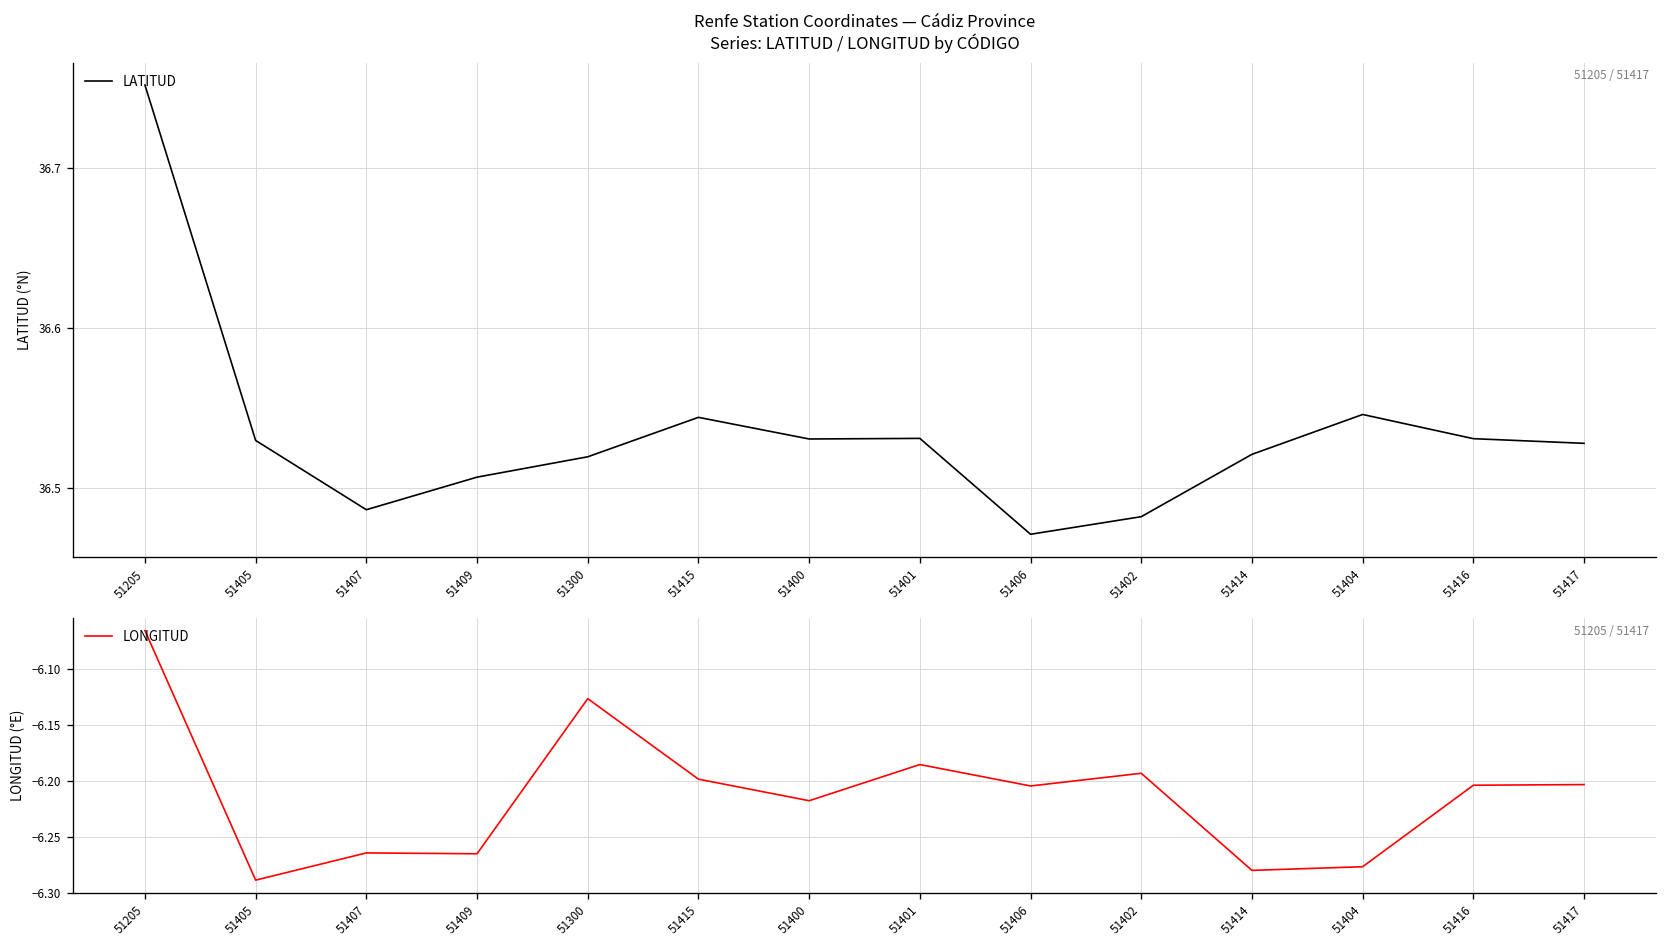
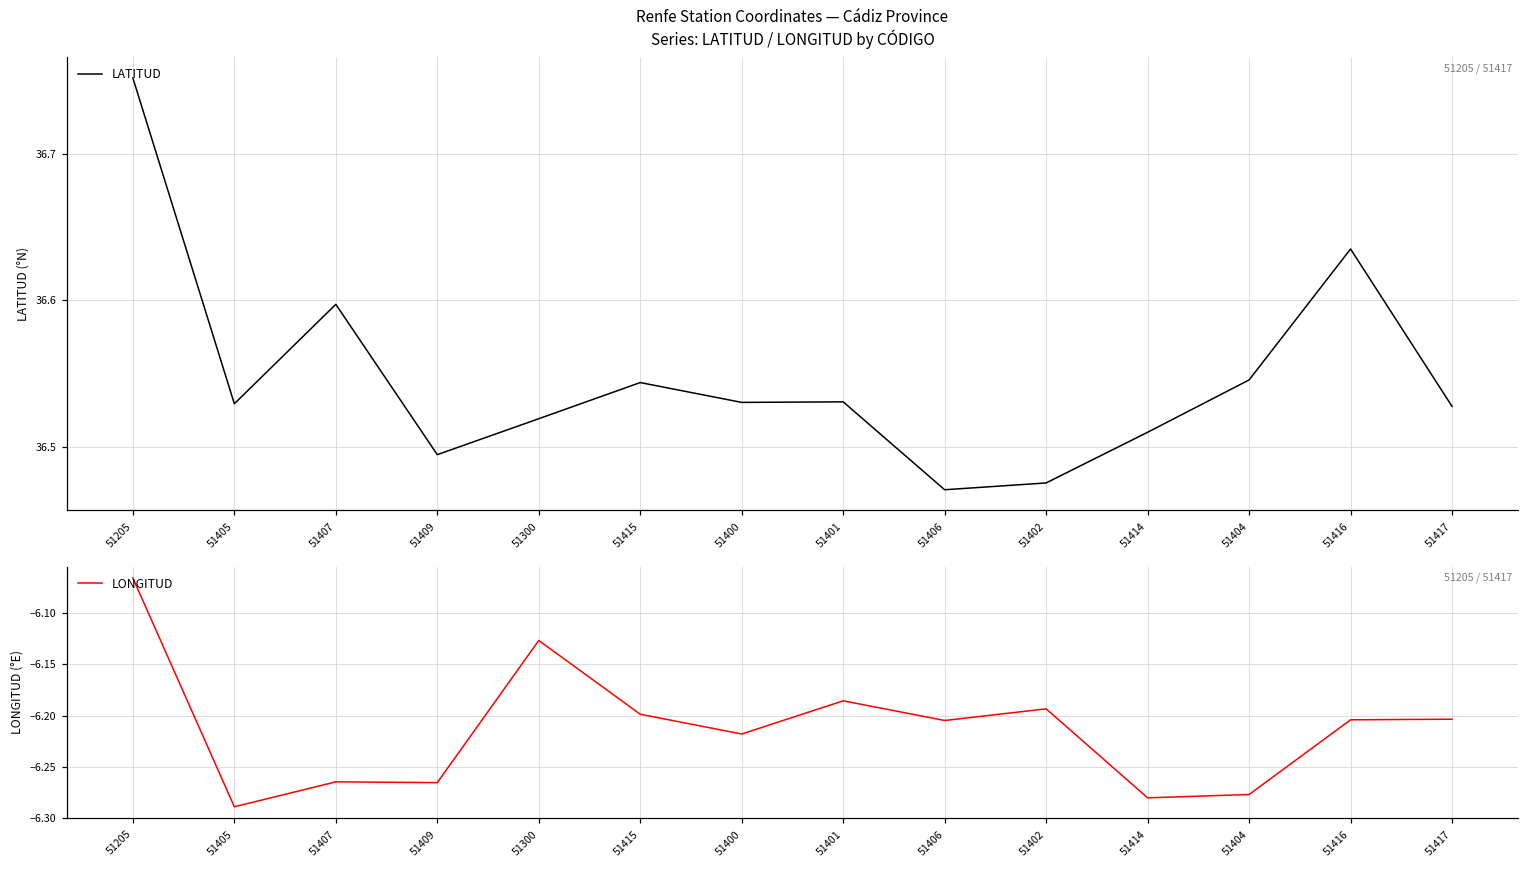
Renfe Station Coordinates — Cádiz Province Series: LATITUD / LONGITUD by CÓDIGO, 51407: 36.486 -> 36.597
Renfe Station Coordinates — Cádiz Province Series: LATITUD / LONGITUD by CÓDIGO, 51409: 36.507 -> 36.495
Renfe Station Coordinates — Cádiz Province Series: LATITUD / LONGITUD by CÓDIGO, 51402: 36.482 -> 36.476
Renfe Station Coordinates — Cádiz Province Series: LATITUD / LONGITUD by CÓDIGO, 51414: 36.521 -> 36.510
Renfe Station Coordinates — Cádiz Province Series: LATITUD / LONGITUD by CÓDIGO, 51416: 36.531 -> 36.635
